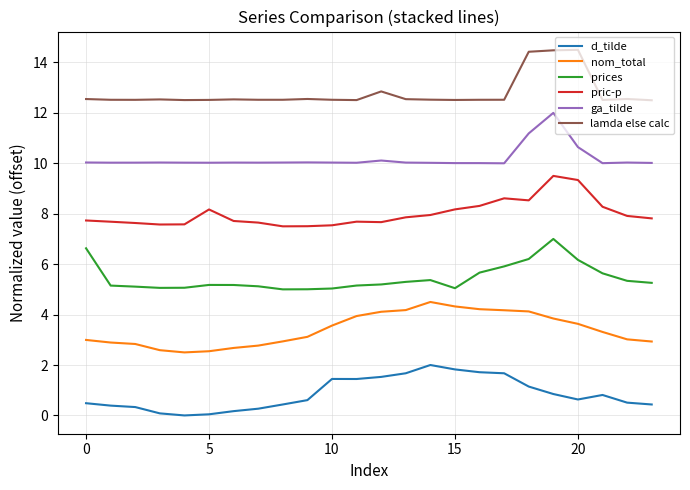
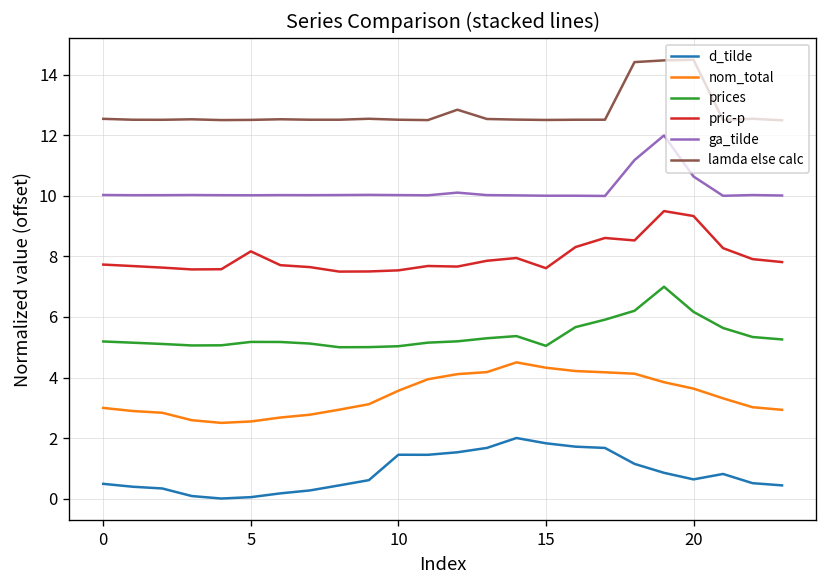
prices, 0: 6.6 -> 5.2
pric-p, 15: 8.2 -> 7.6
